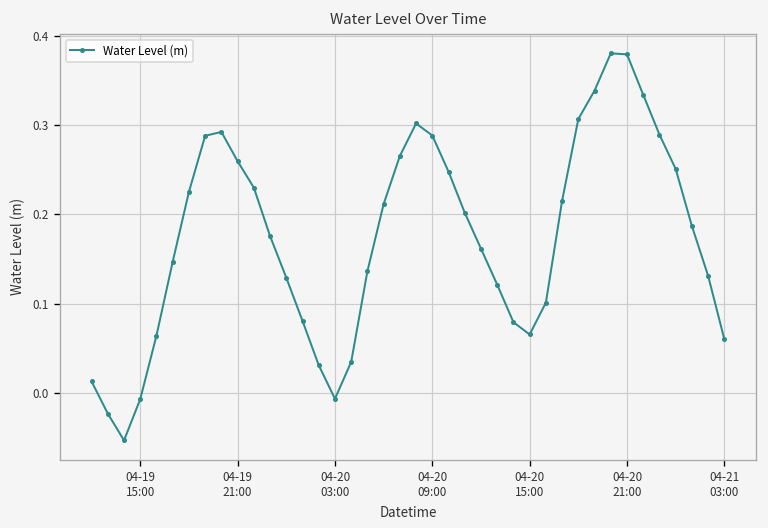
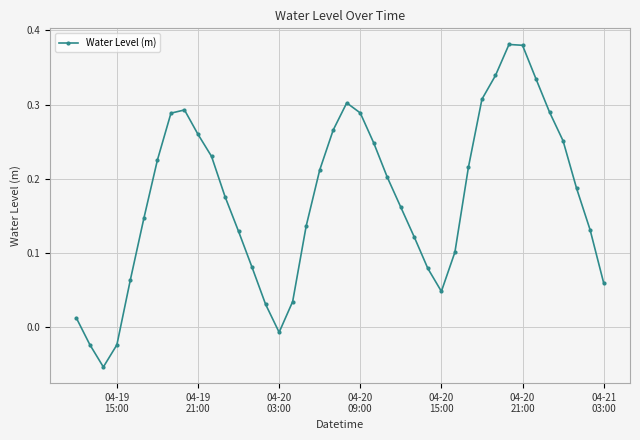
04-19 15:00: -0.01 -> -0.02
04-20 15:00: 0.07 -> 0.05
